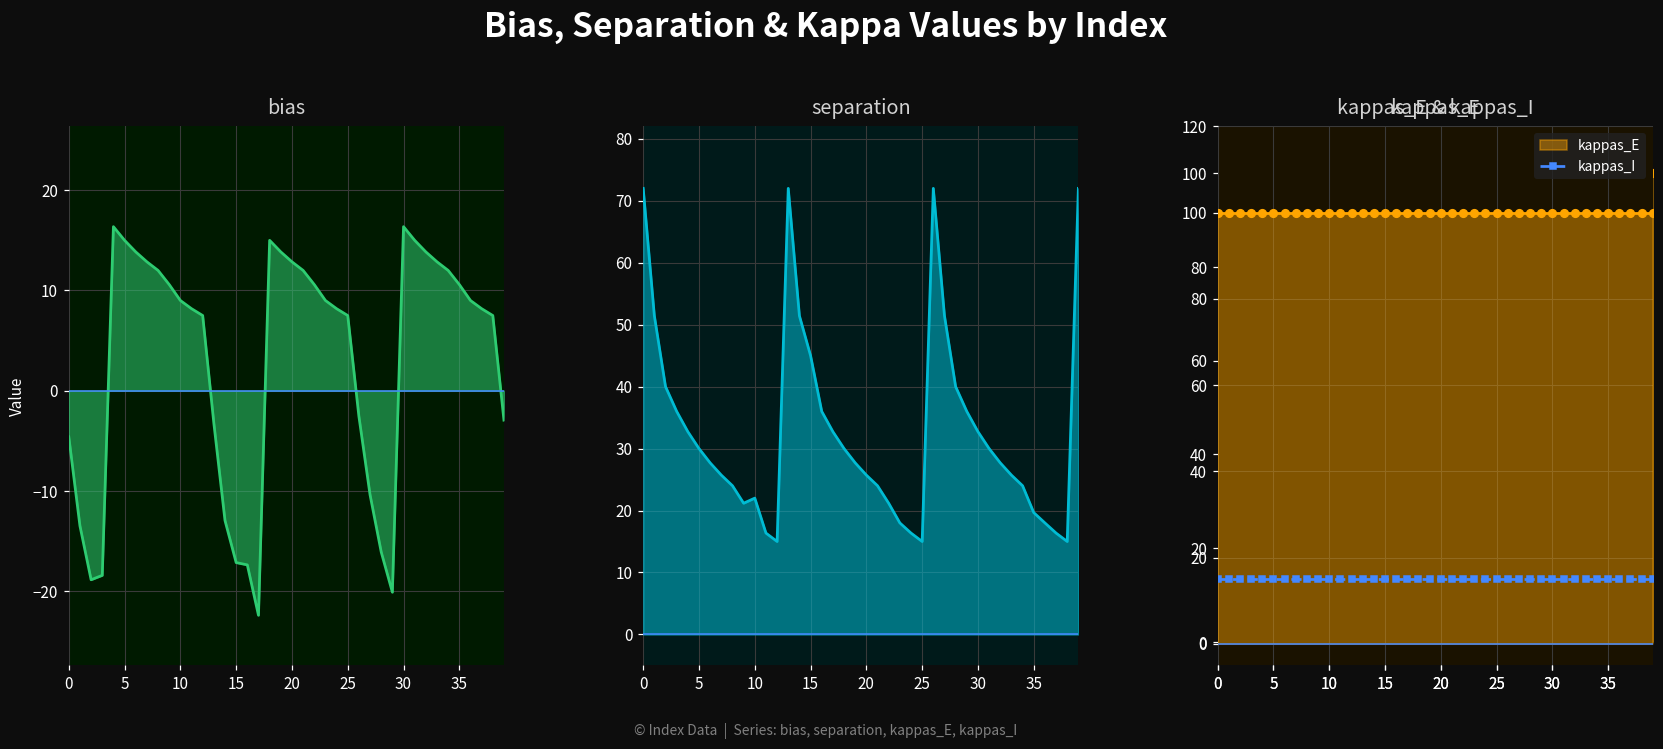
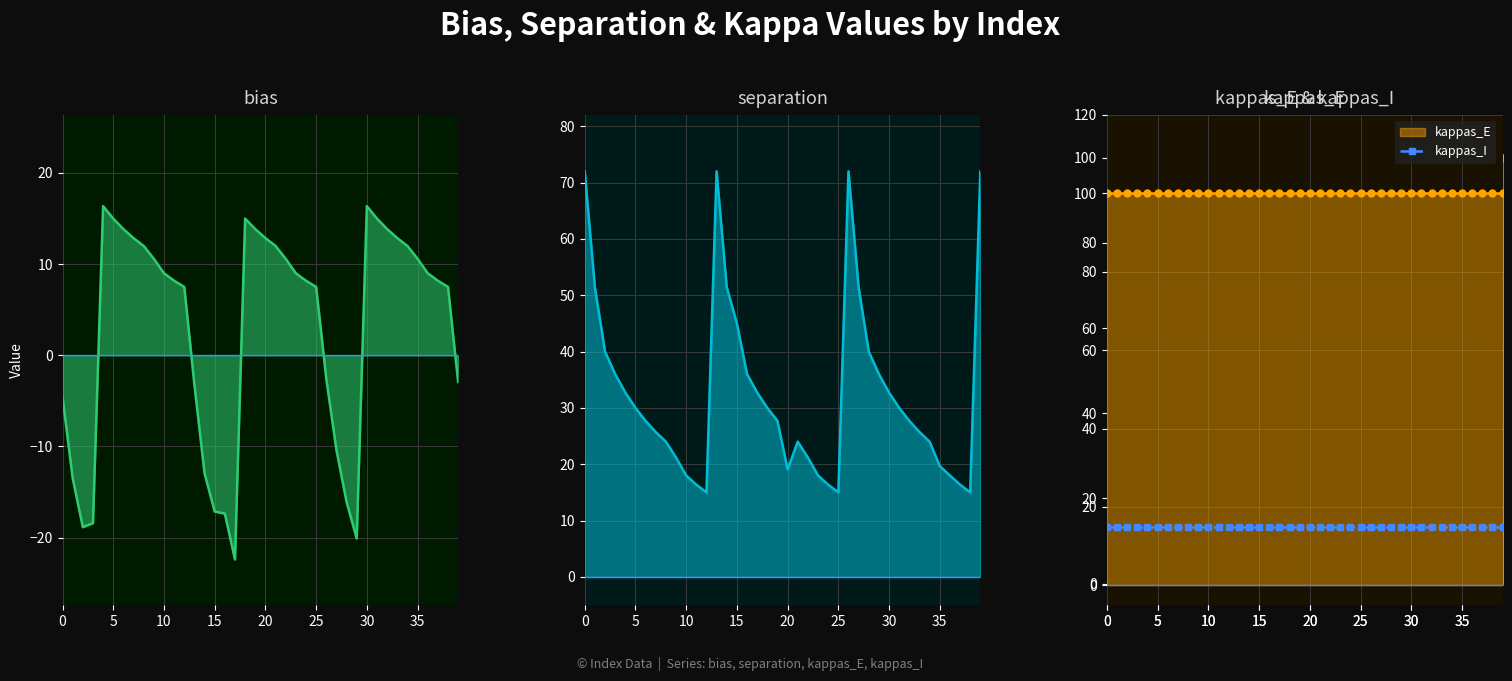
separation, 10: 22 -> 18
separation, 20: 26 -> 19
